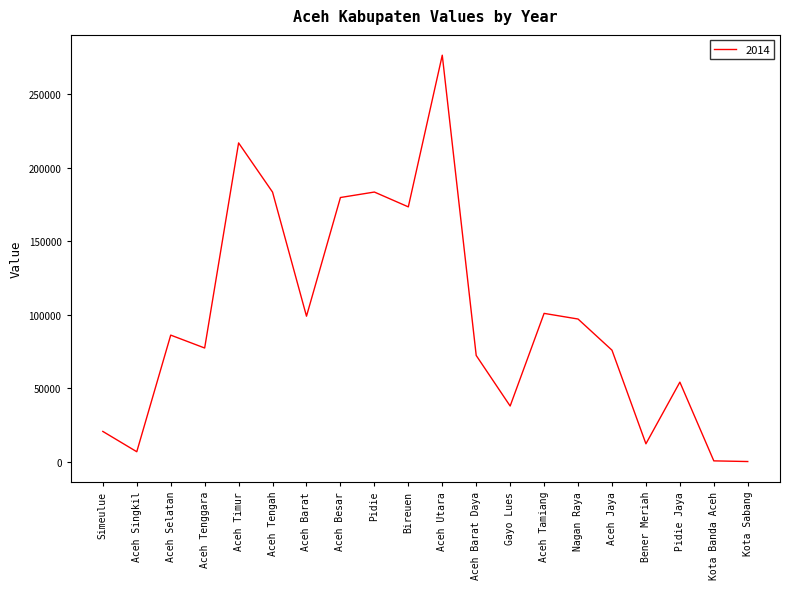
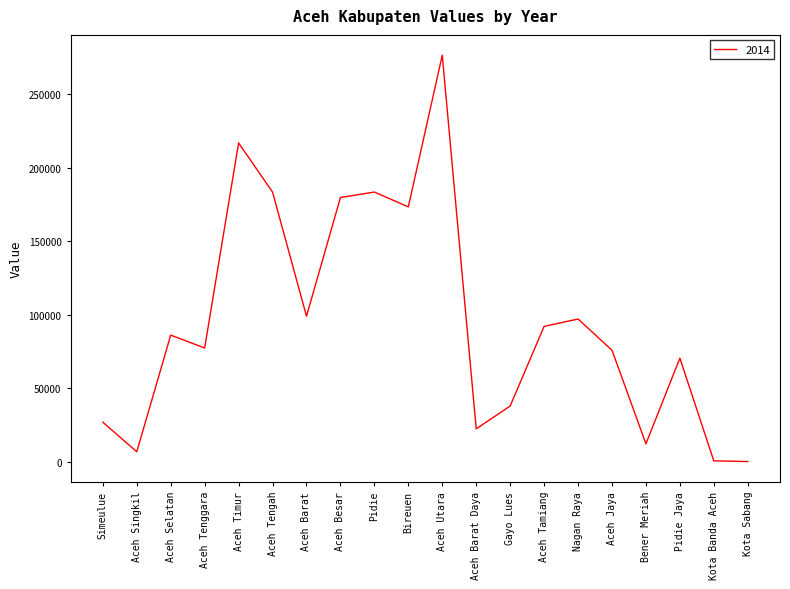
Simeulue: 21000 -> 27000
Aceh Barat Daya: 72000 -> 22000
Aceh Tamiang: 101000 -> 92000
Pidie Jaya: 54000 -> 70000
